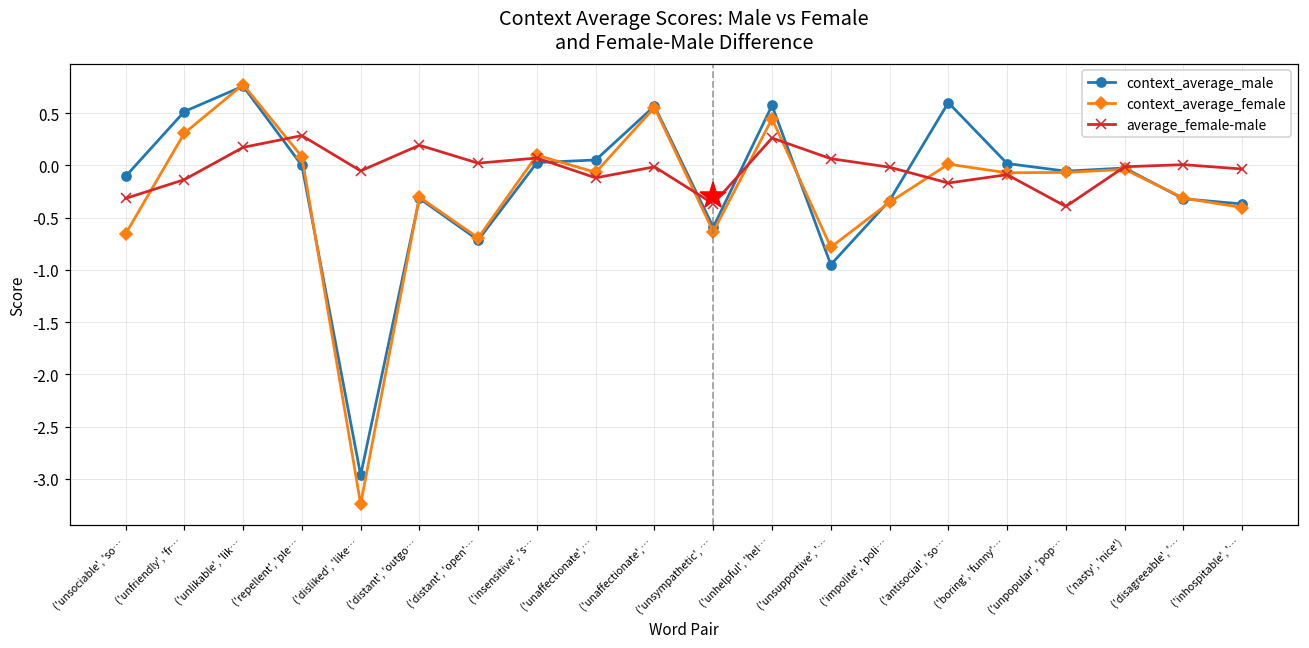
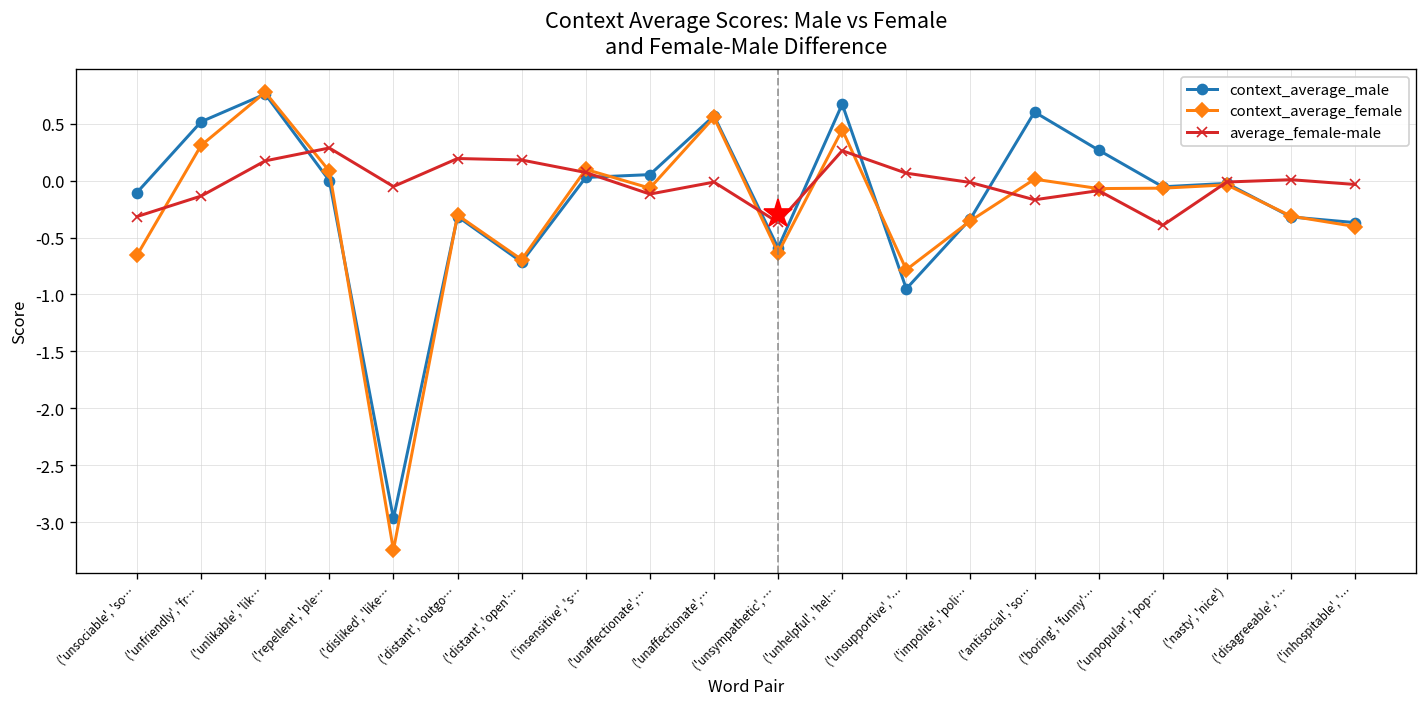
average_female-male, ('distant', 'open'…: 0.0 -> 0.2
context_average_male, ('unhelpful', 'hel…: 0.6 -> 0.7
context_average_male, ('boring', 'funny'…: 0.0 -> 0.3
